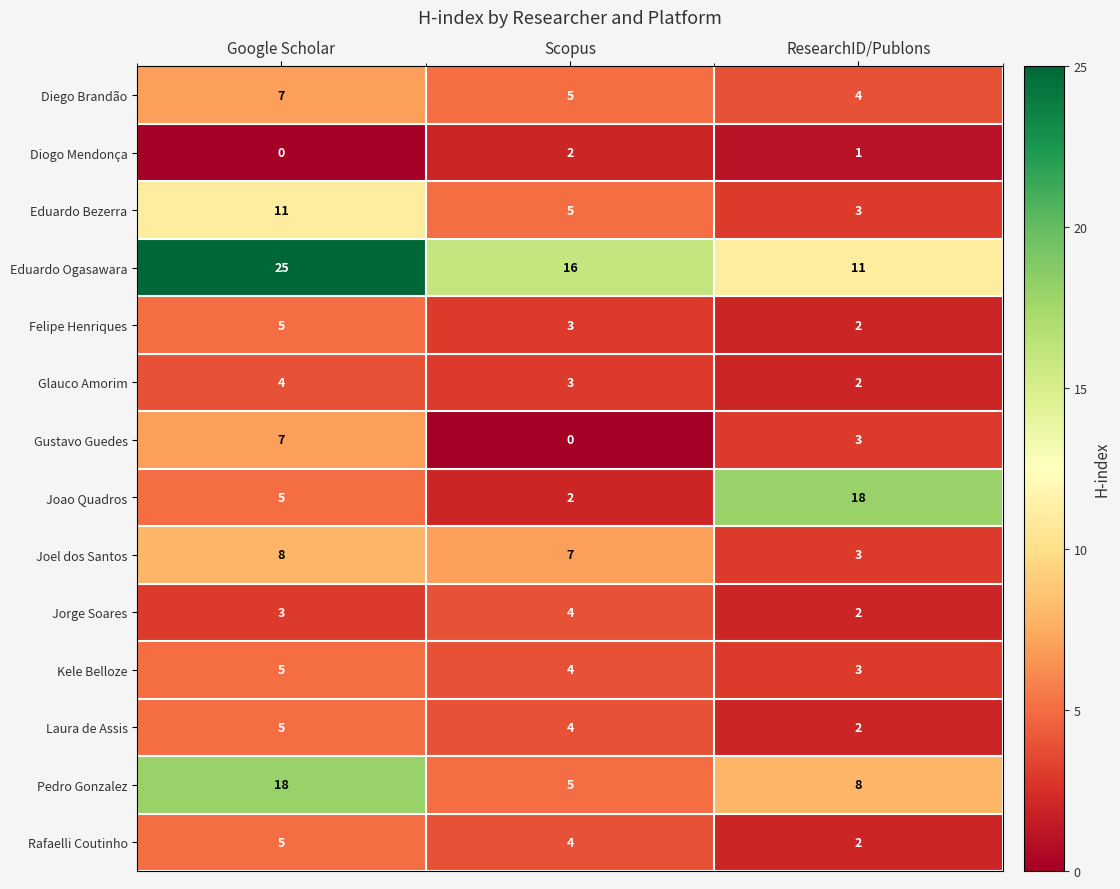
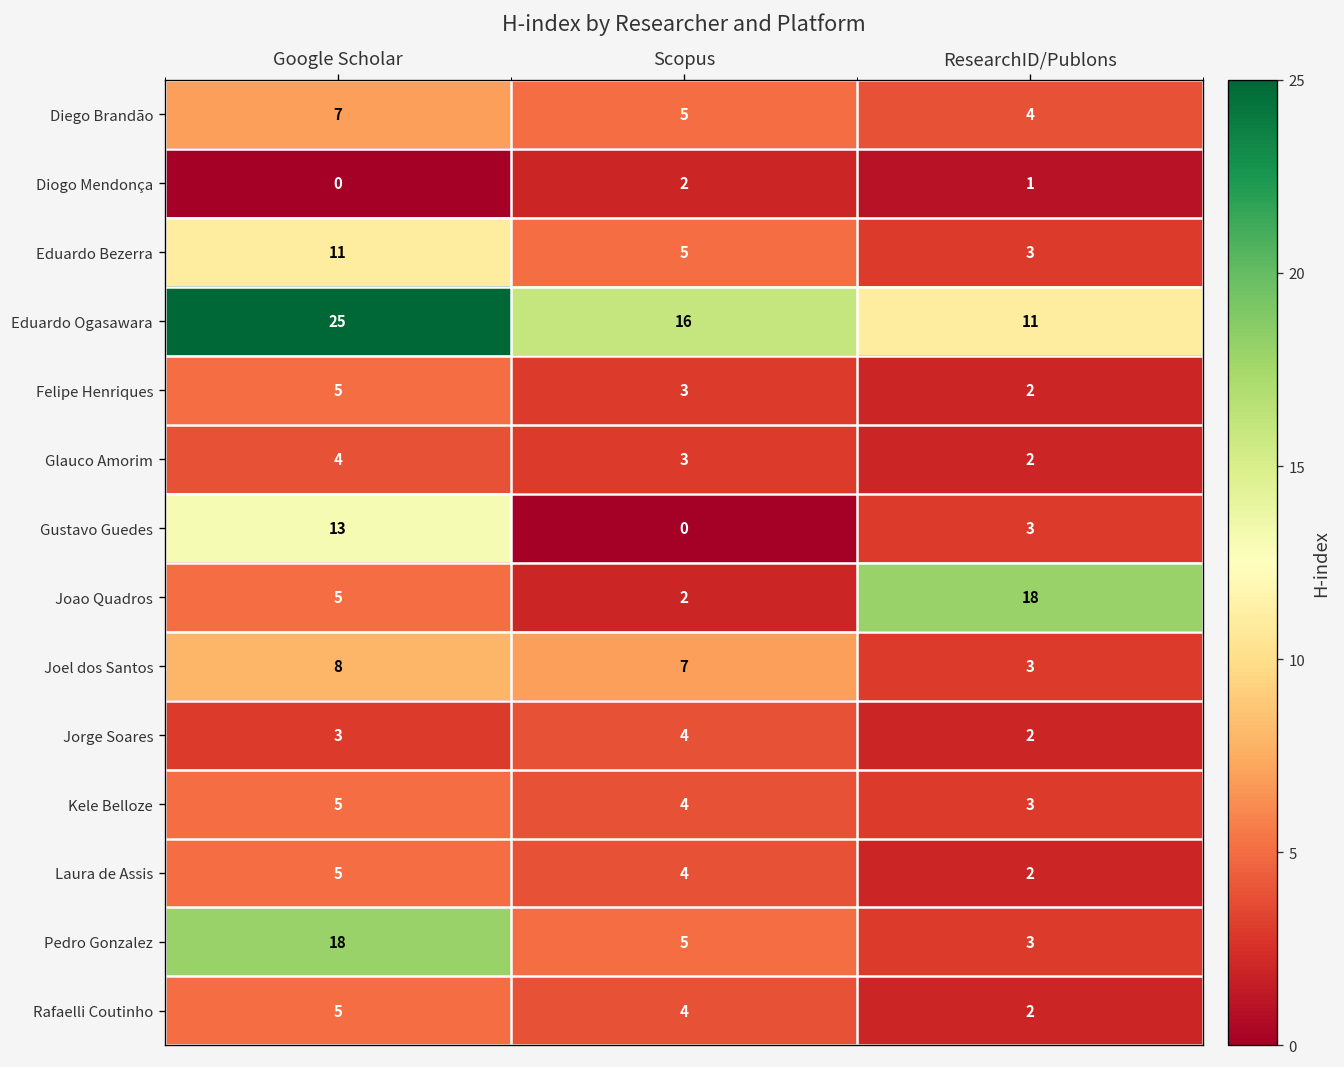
Gustavo Guedes, Google Scholar: 7 -> 13
Pedro Gonzalez, ResearchID/Publons: 8 -> 3
